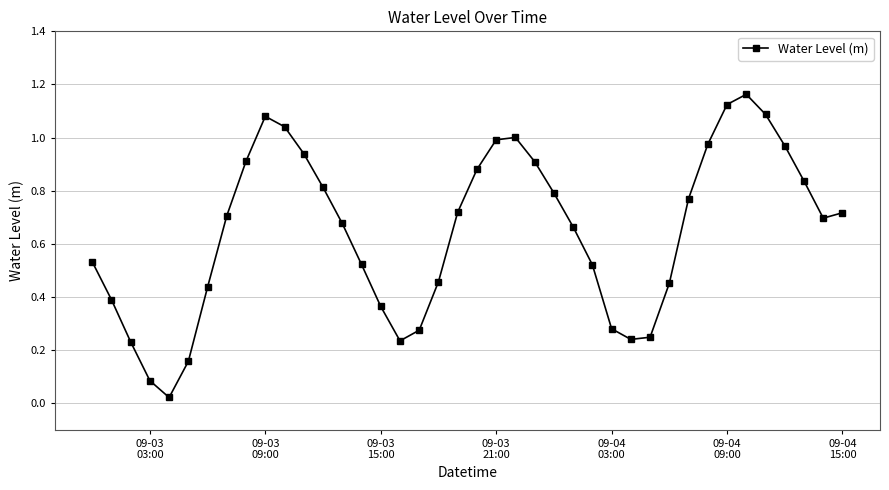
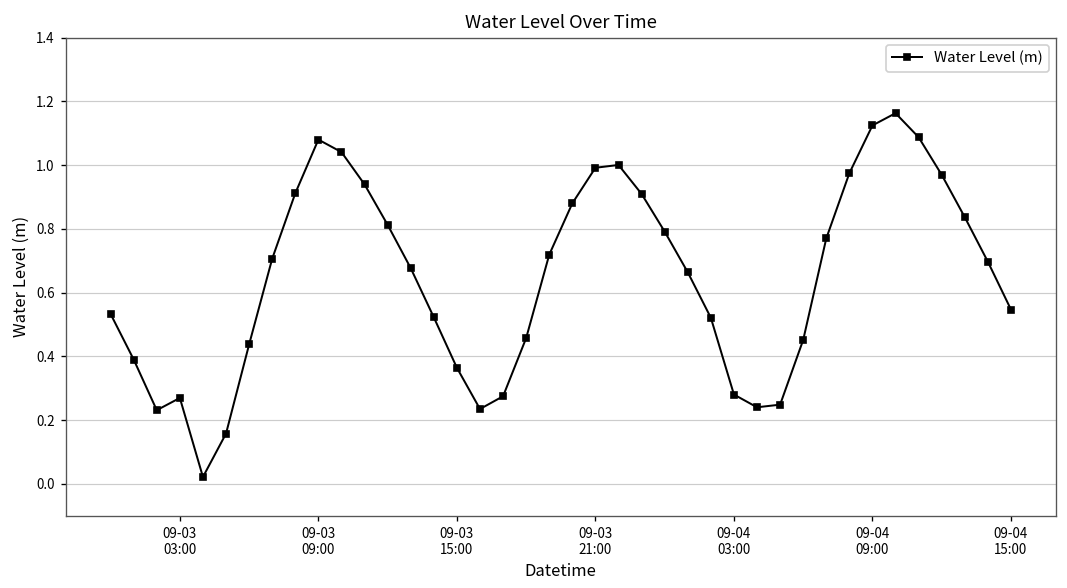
09-03 03:00: 0.08 -> 0.27
09-04 15:00: 0.72 -> 0.55
